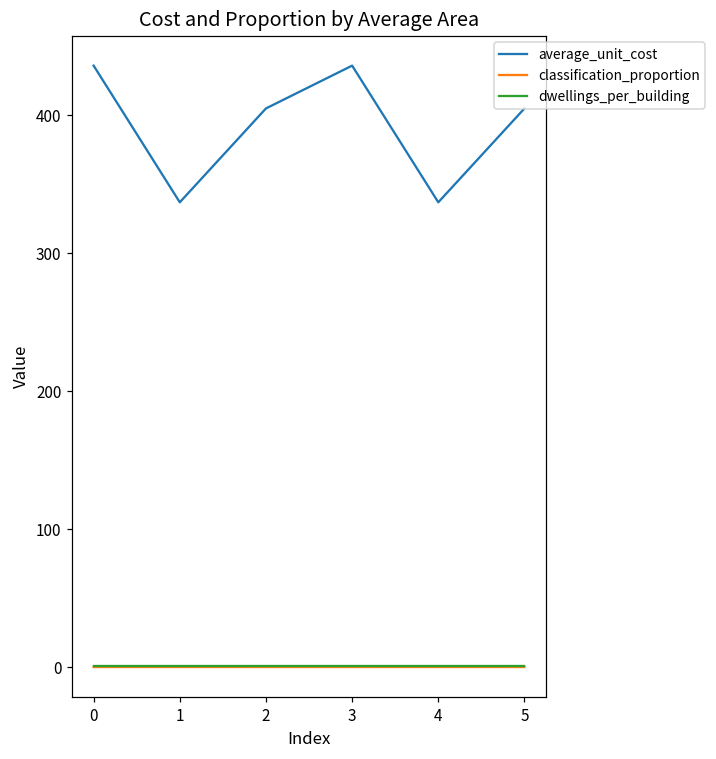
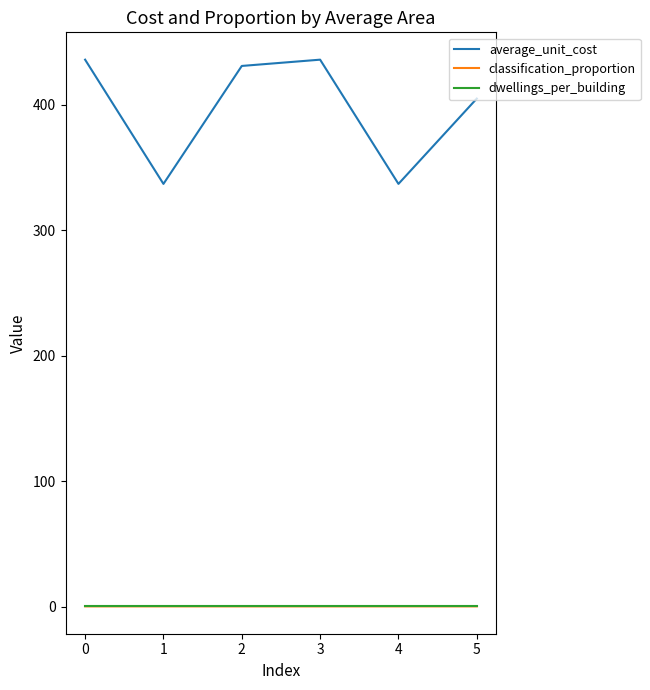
average_unit_cost, 2: 405 -> 431
